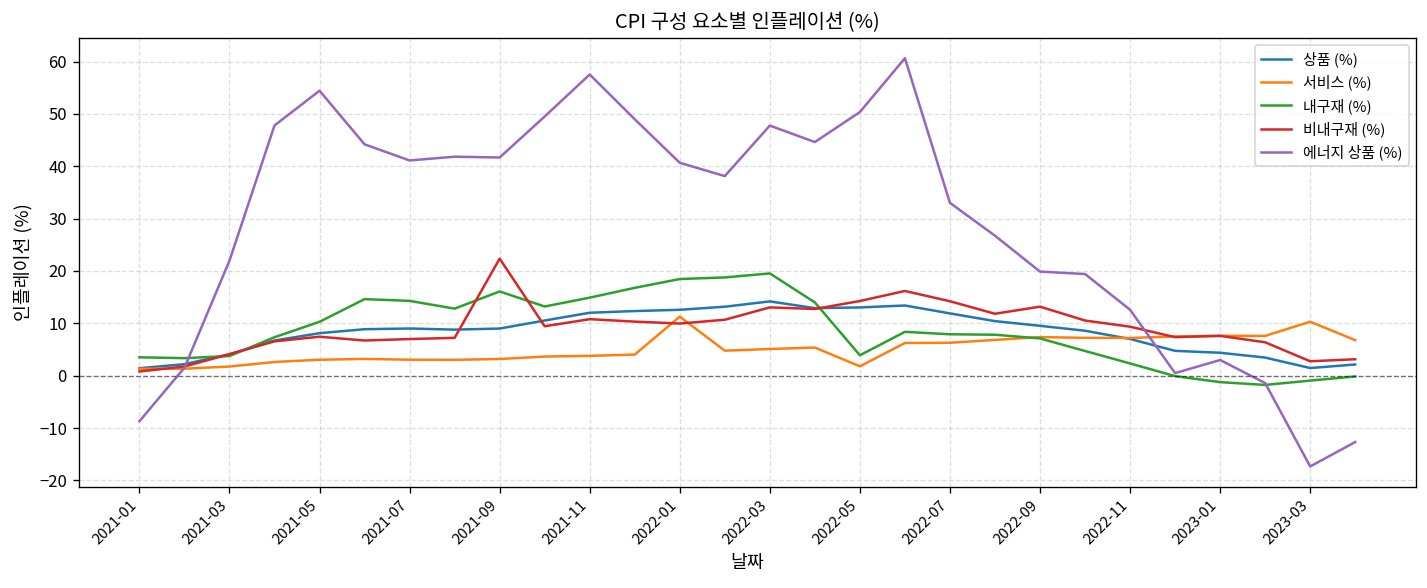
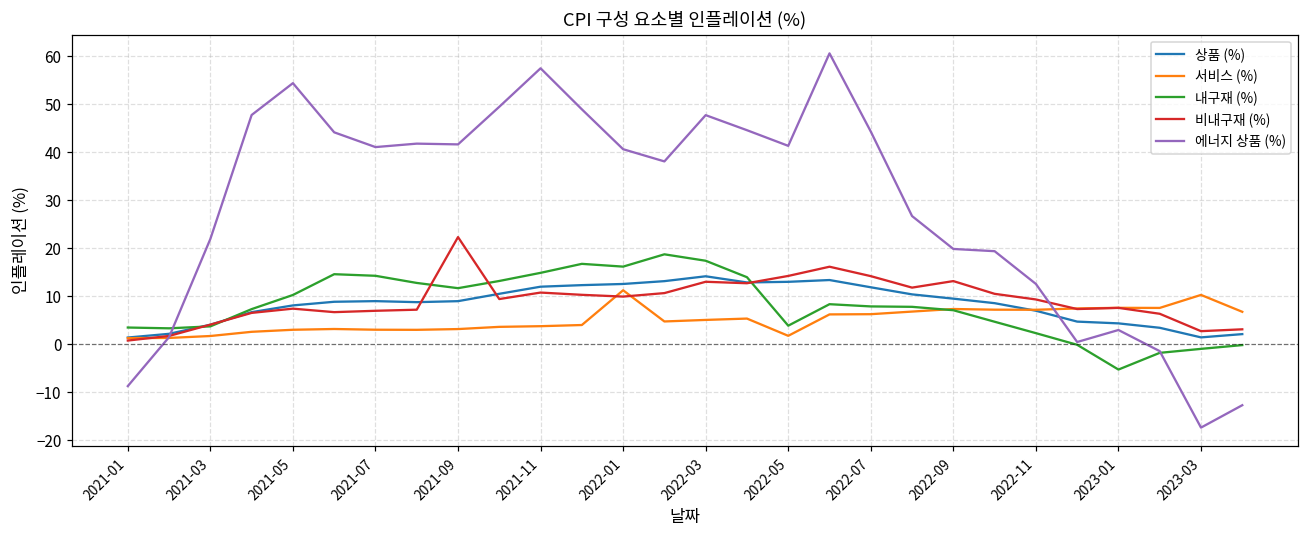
내구재 (%), 2021-09: 16 -> 12
내구재 (%), 2022-01: 18 -> 16
내구재 (%), 2022-03: 20 -> 17
에너지 상품 (%), 2022-05: 50 -> 41
에너지 상품 (%), 2022-07: 33 -> 44
내구재 (%), 2023-01: -1 -> -5
